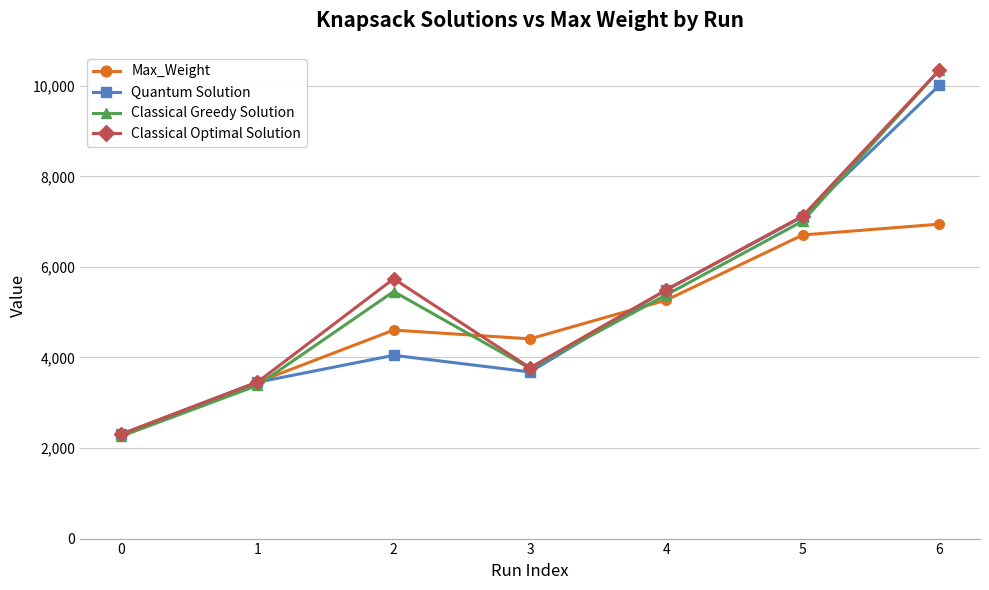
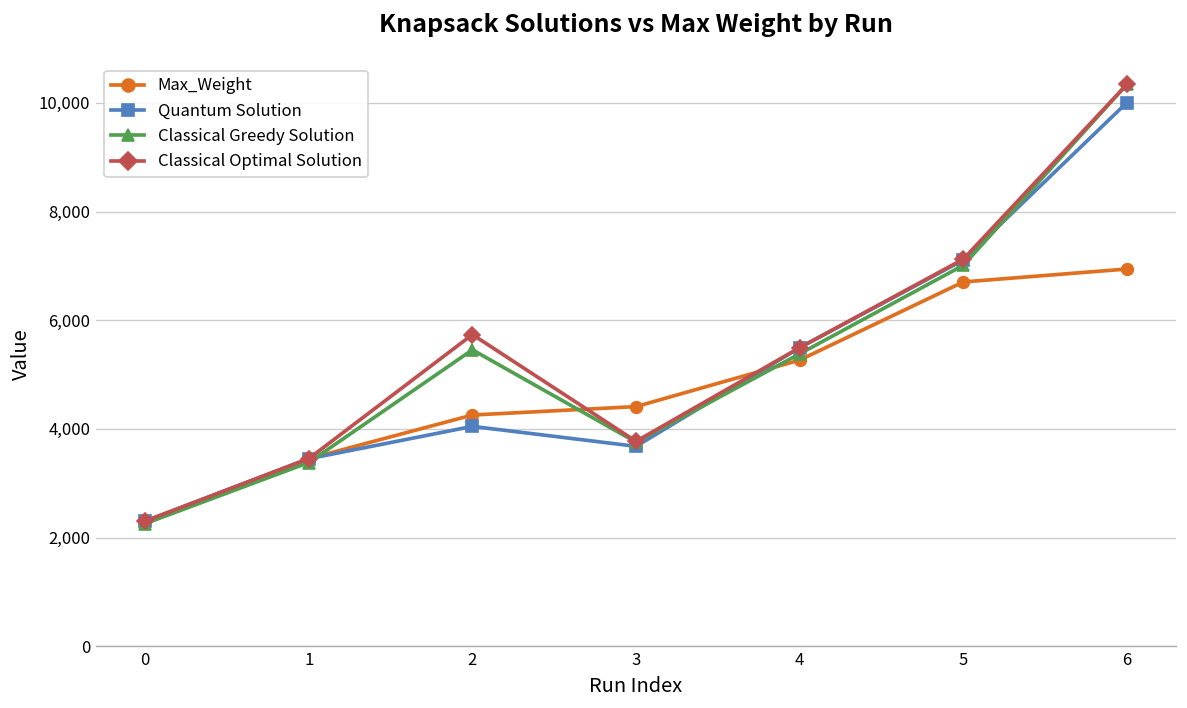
Max_Weight, 2: 4,600 -> 4,300
